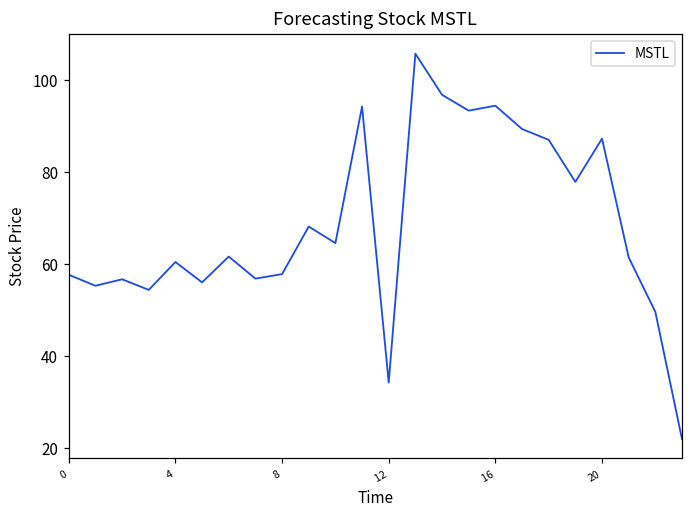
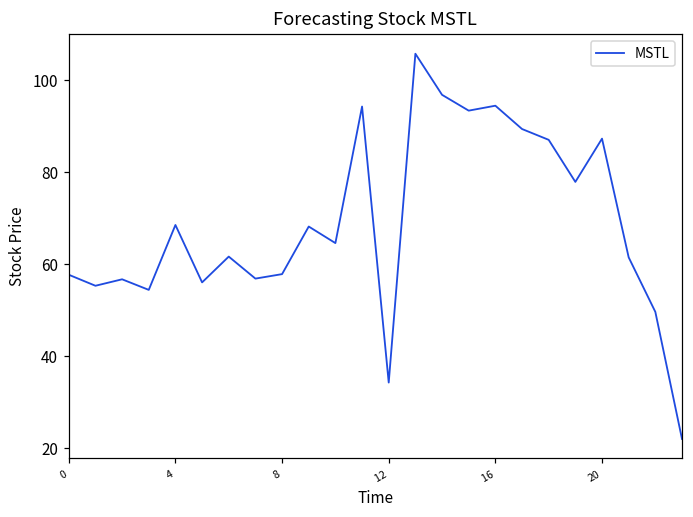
4: 60 -> 69
